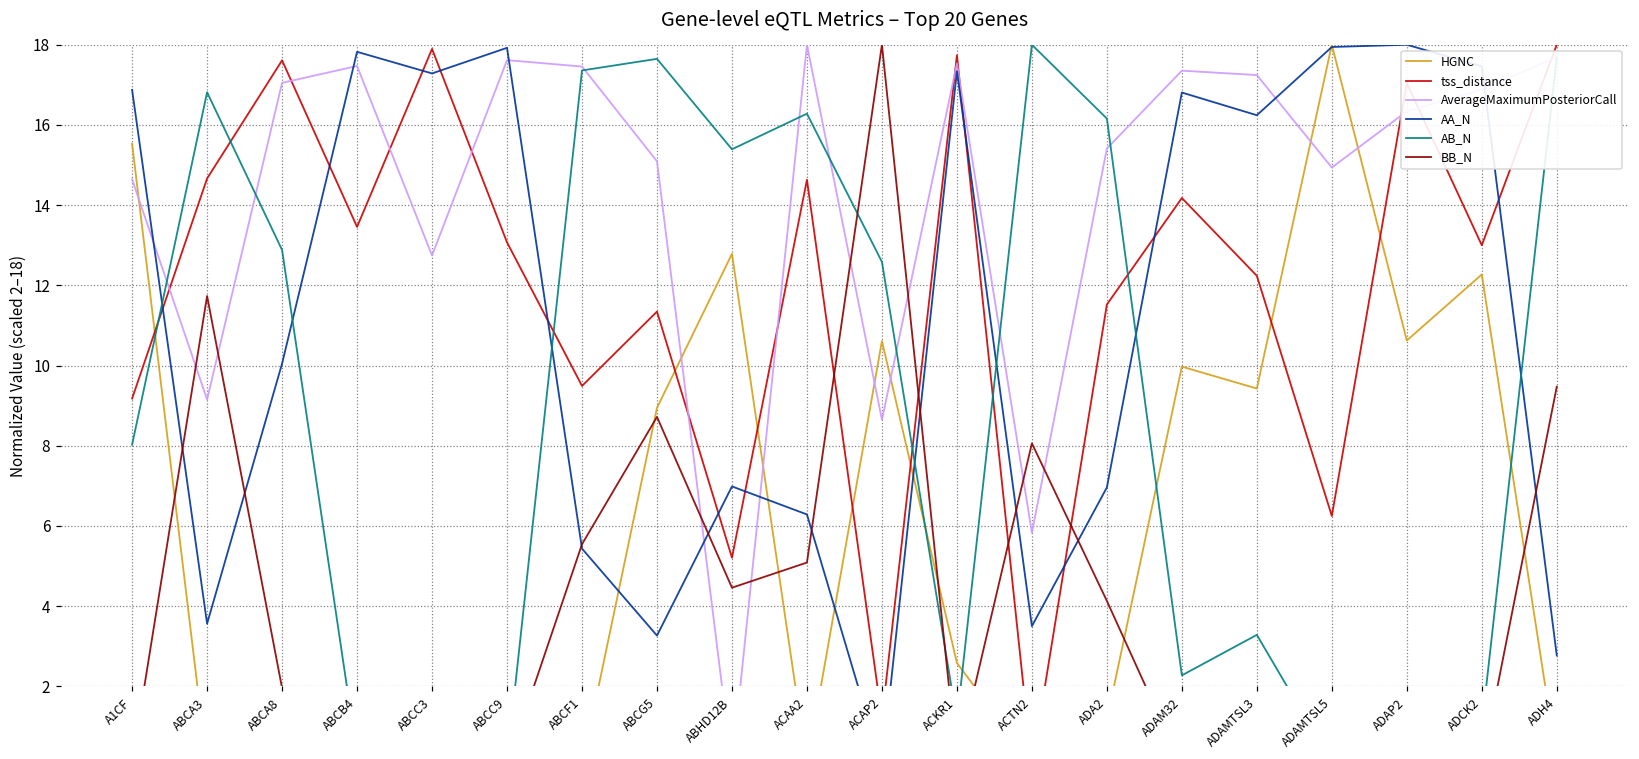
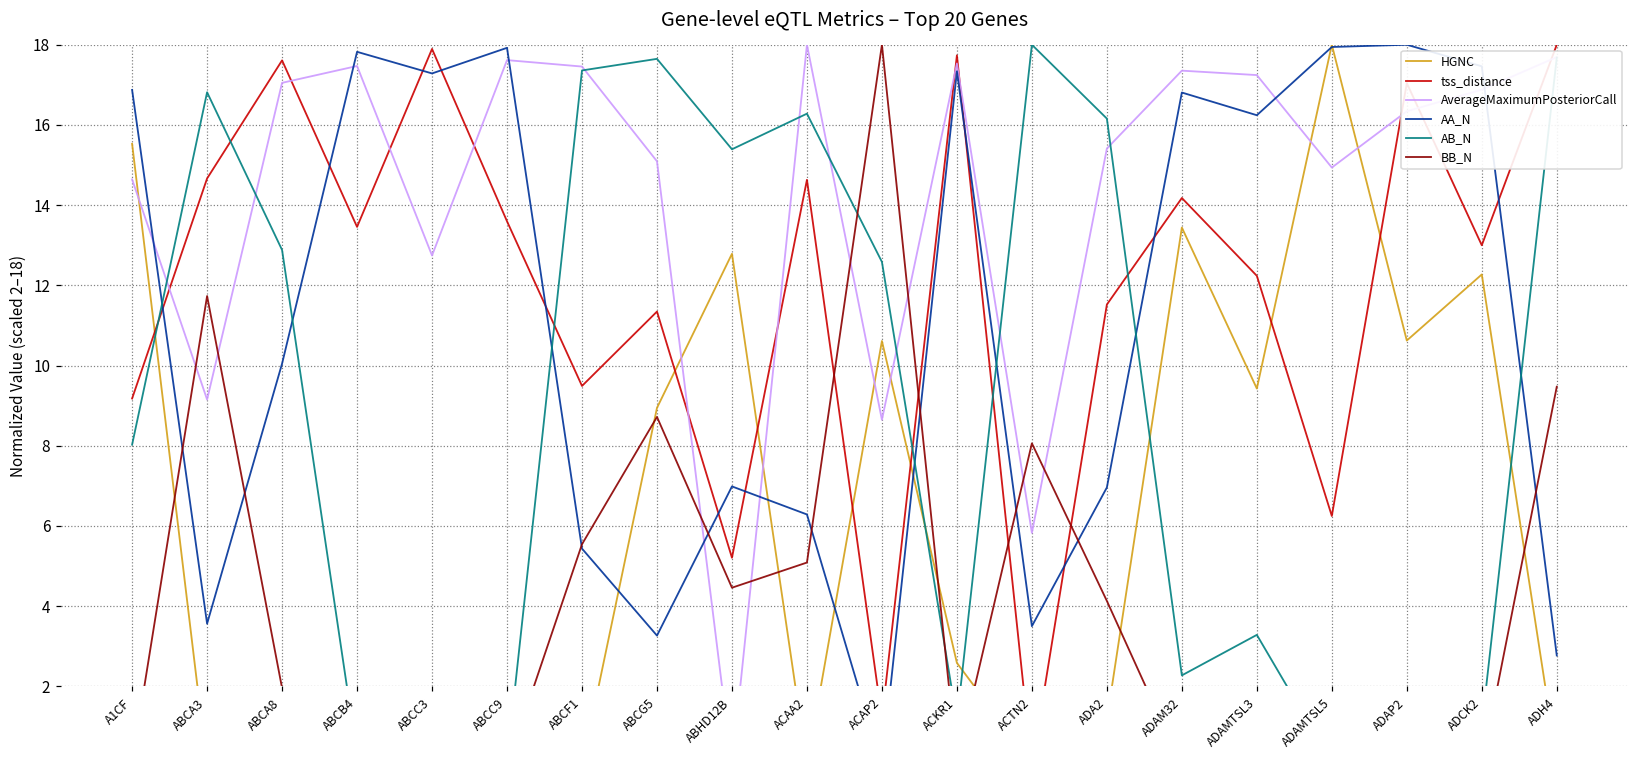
tss_distance, ABCC9: 13.1 -> 13.6
HGNC, ADAM32: 10.0 -> 13.4
